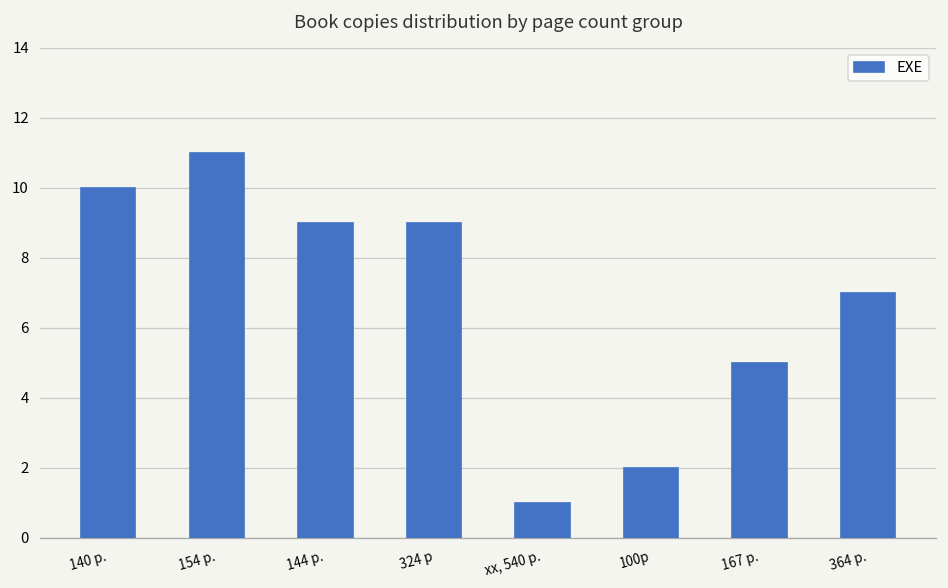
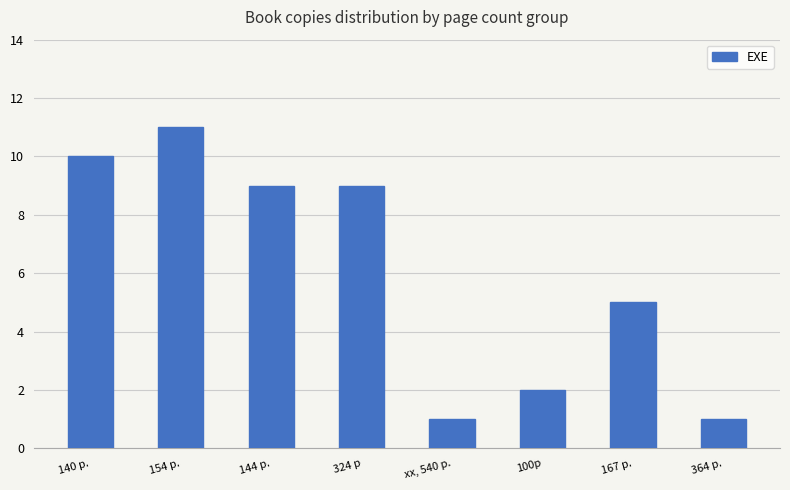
364 p.: 7 -> 1
